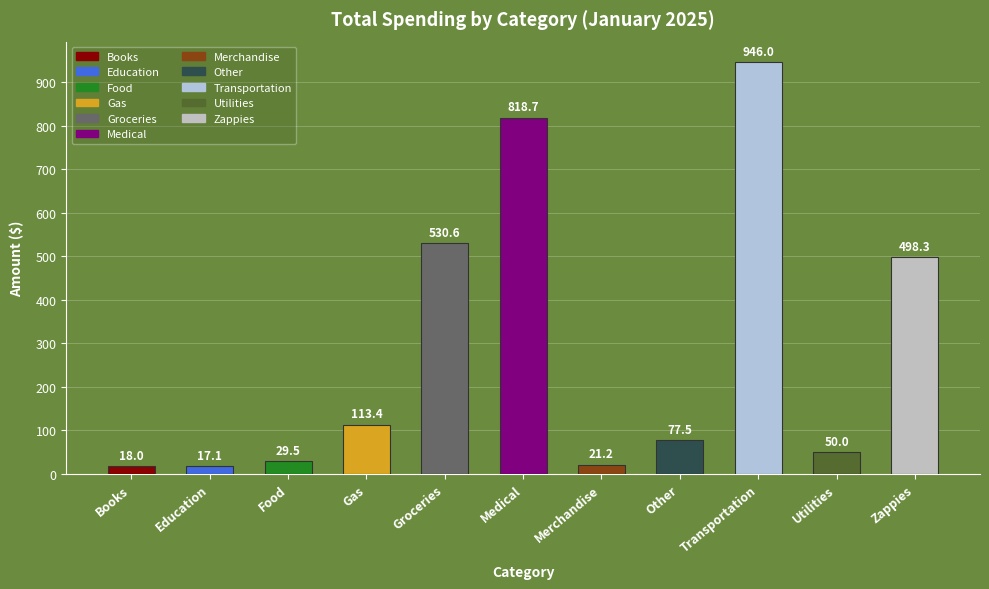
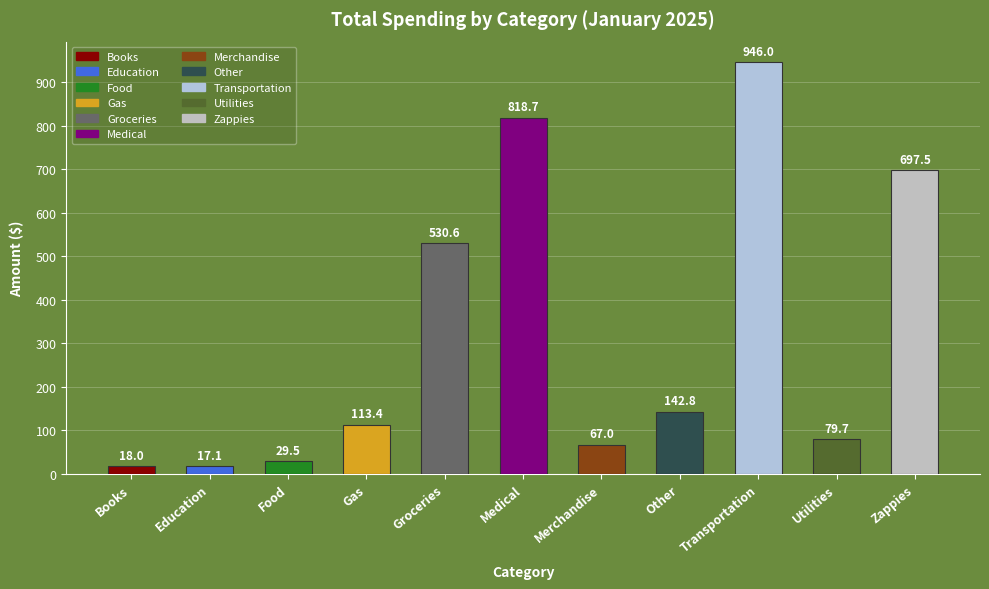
Merchandise: 21.2 -> 67.0
Other: 77.5 -> 142.8
Utilities: 50.0 -> 79.7
Zappies: 498.3 -> 697.5
